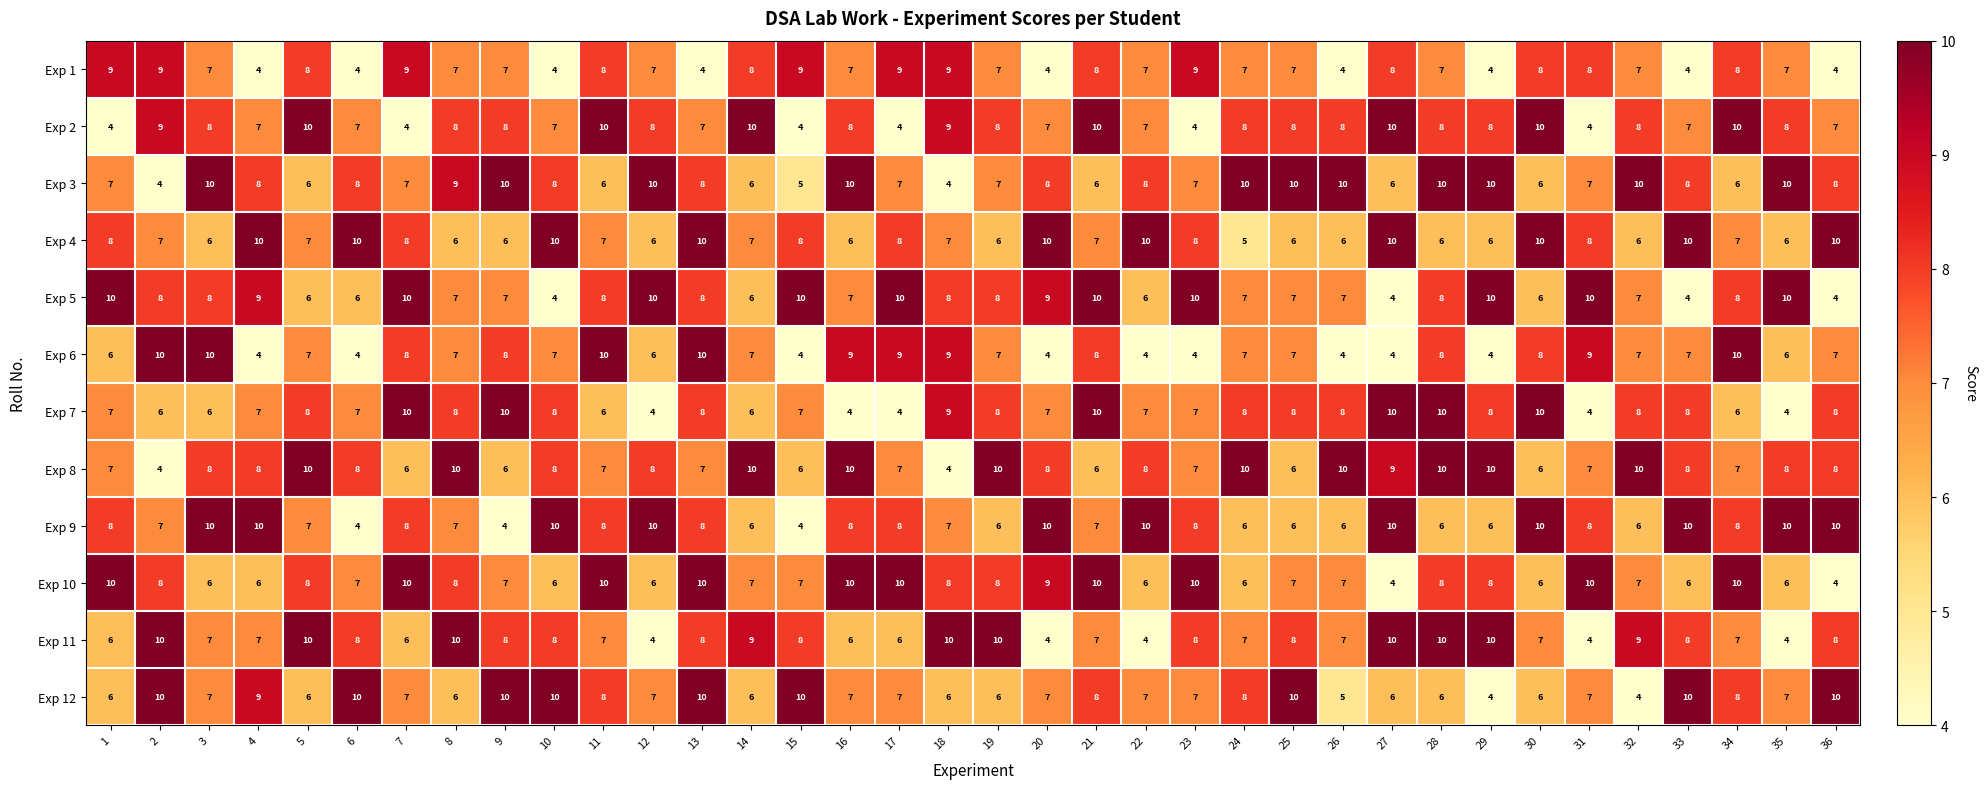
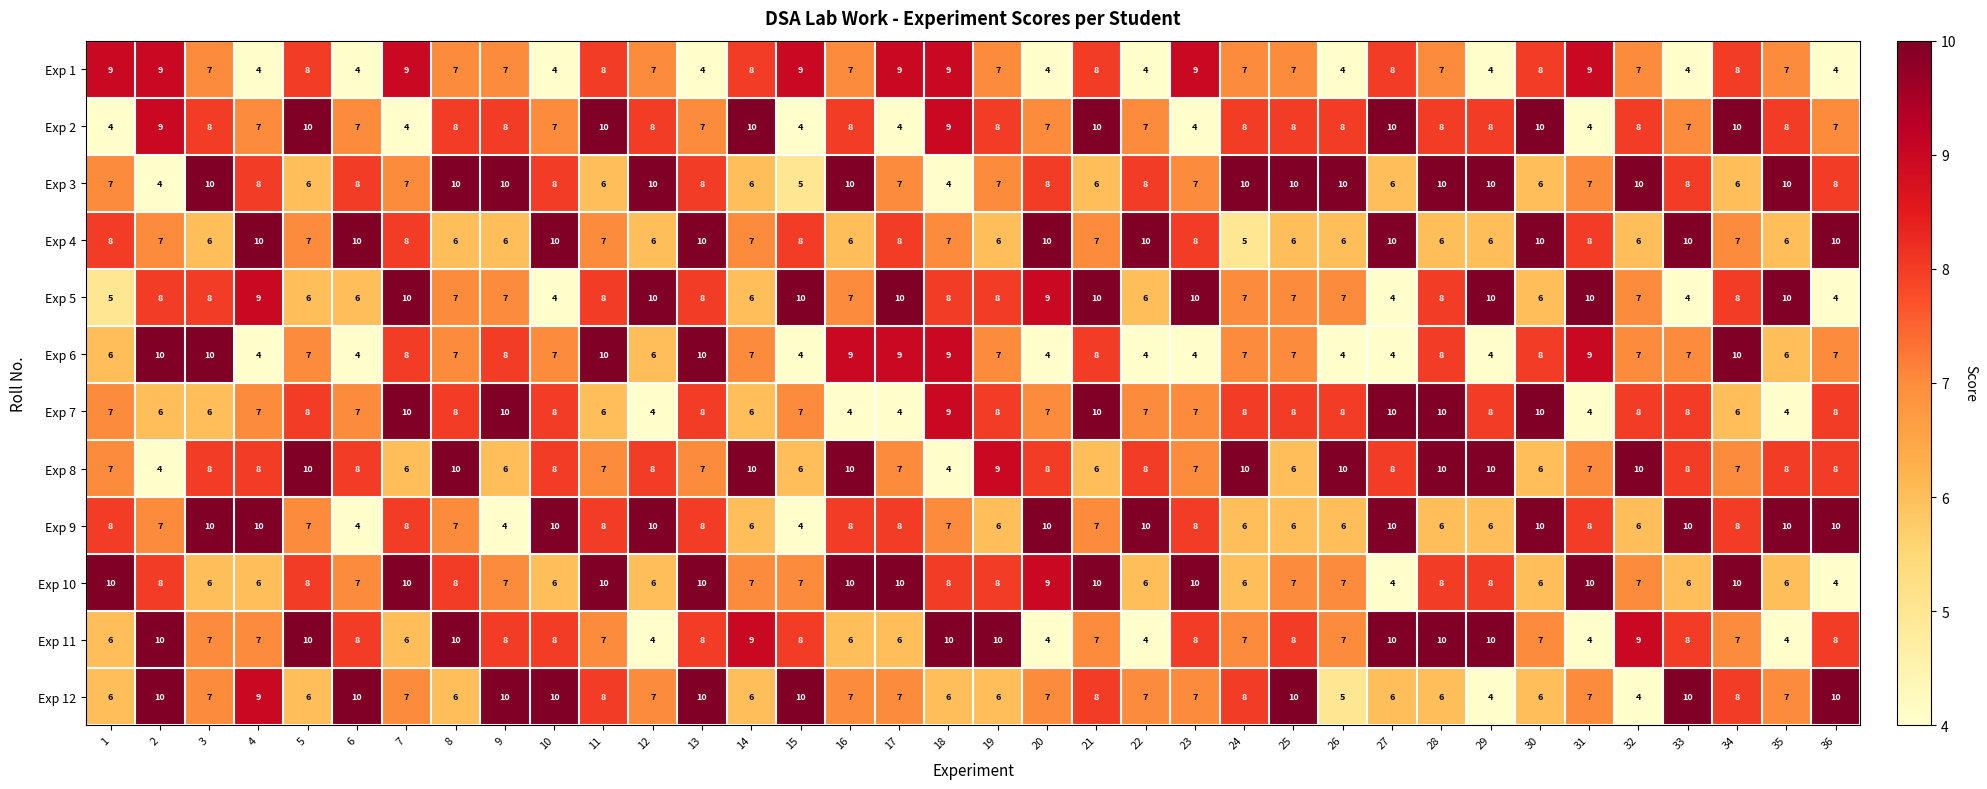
Exp 1, 22: 7 -> 4
Exp 1, 31: 8 -> 9
Exp 3, 8: 9 -> 10
Exp 5, 1: 10 -> 5
Exp 8, 19: 10 -> 9
Exp 8, 27: 9 -> 8
